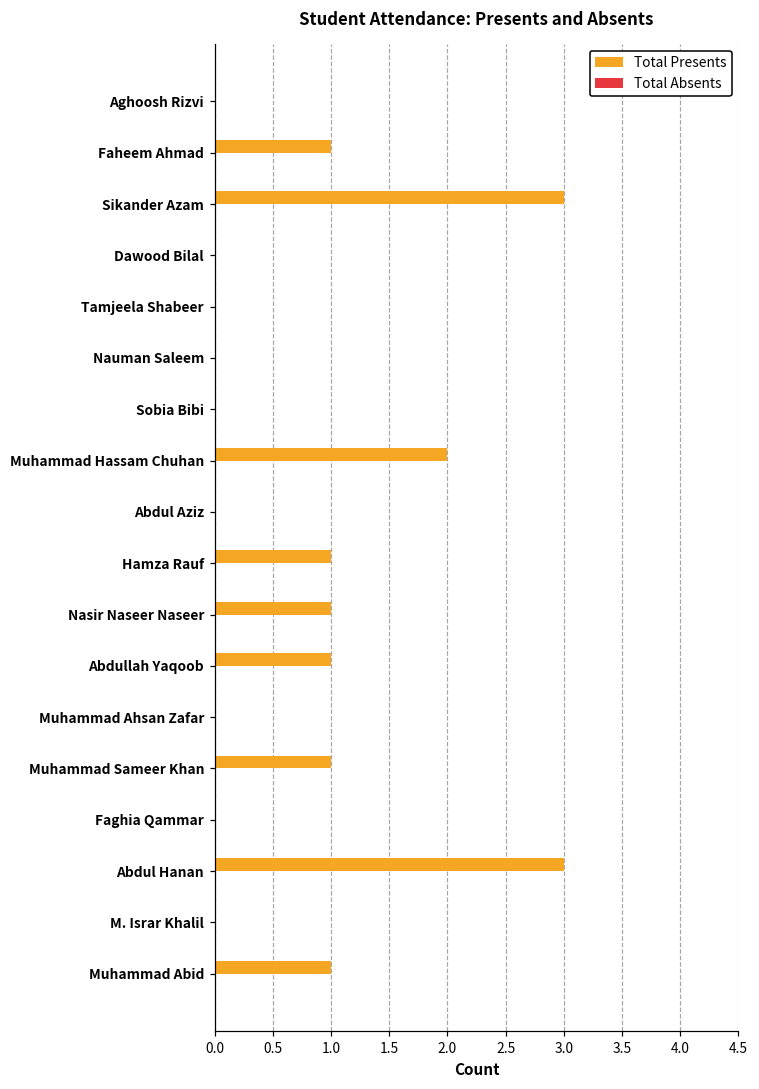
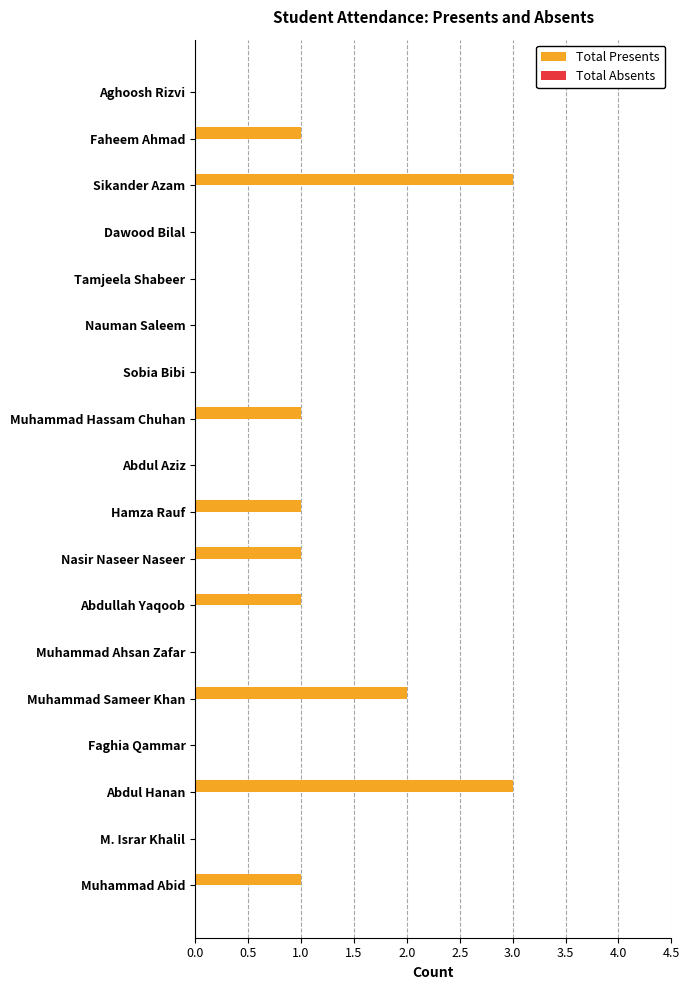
Total Presents, Muhammad Hassam Chuhan: 2 -> 1
Total Presents, Muhammad Sameer Khan: 1 -> 2
